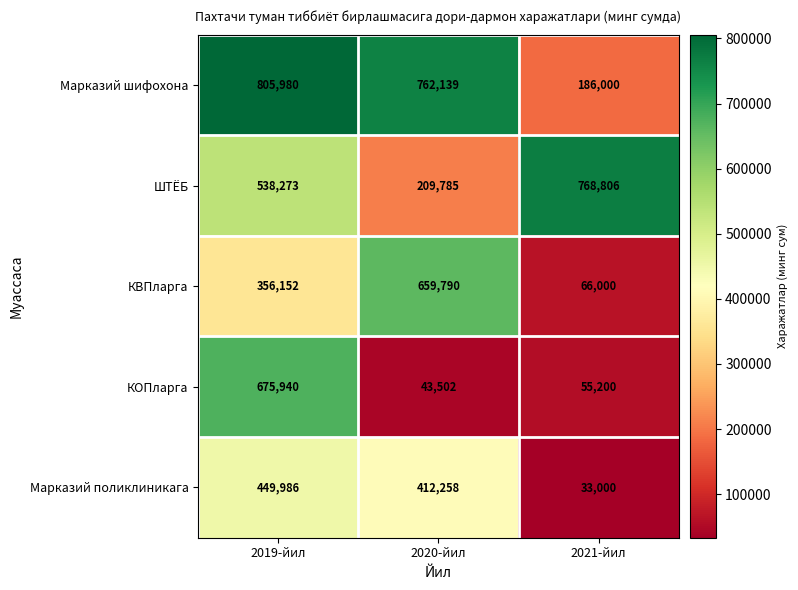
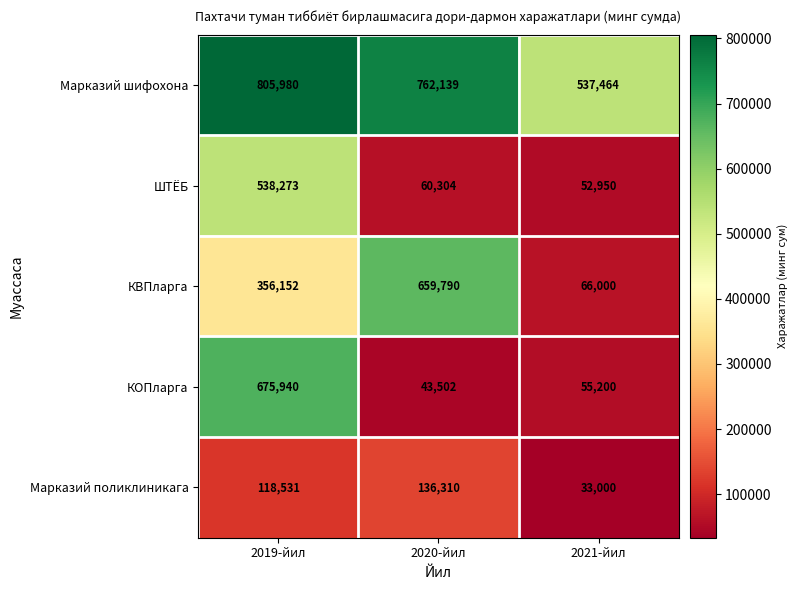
Марказий шифохона, 2021-йил: 186,000 -> 537,464
ШТЁБ, 2020-йил: 209,785 -> 60,304
ШТЁБ, 2021-йил: 768,806 -> 52,950
Марказий поликлиникага, 2019-йил: 449,986 -> 118,531
Марказий поликлиникага, 2020-йил: 412,258 -> 136,310
